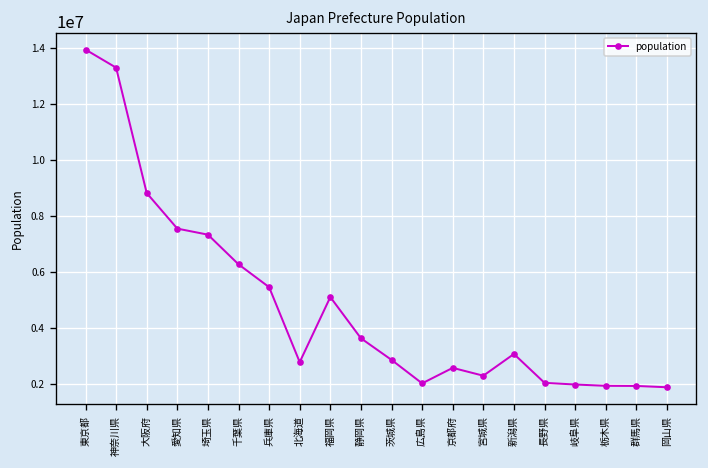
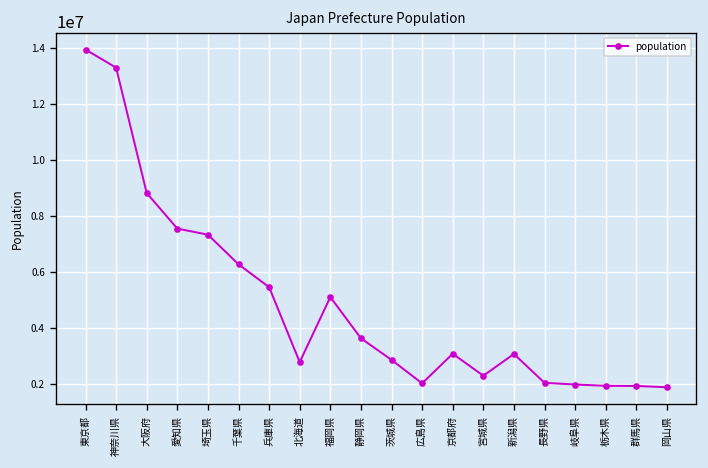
京都府: 2600000 -> 3100000
